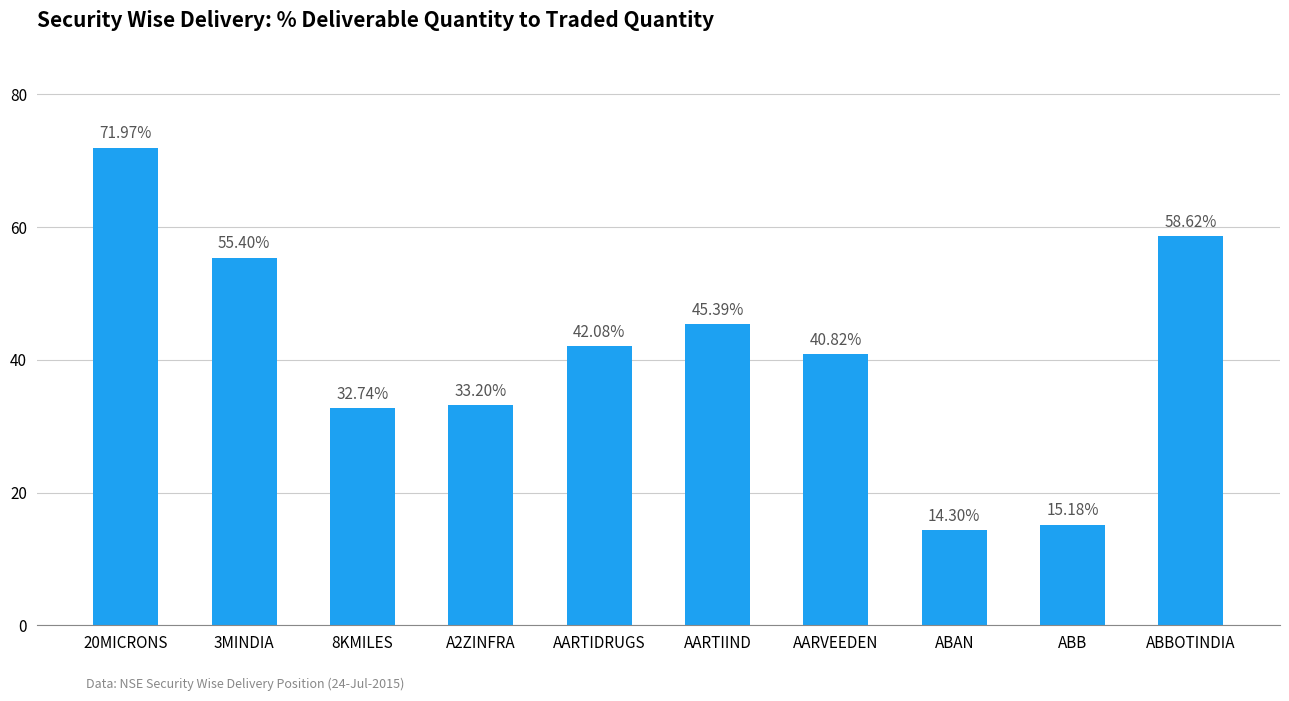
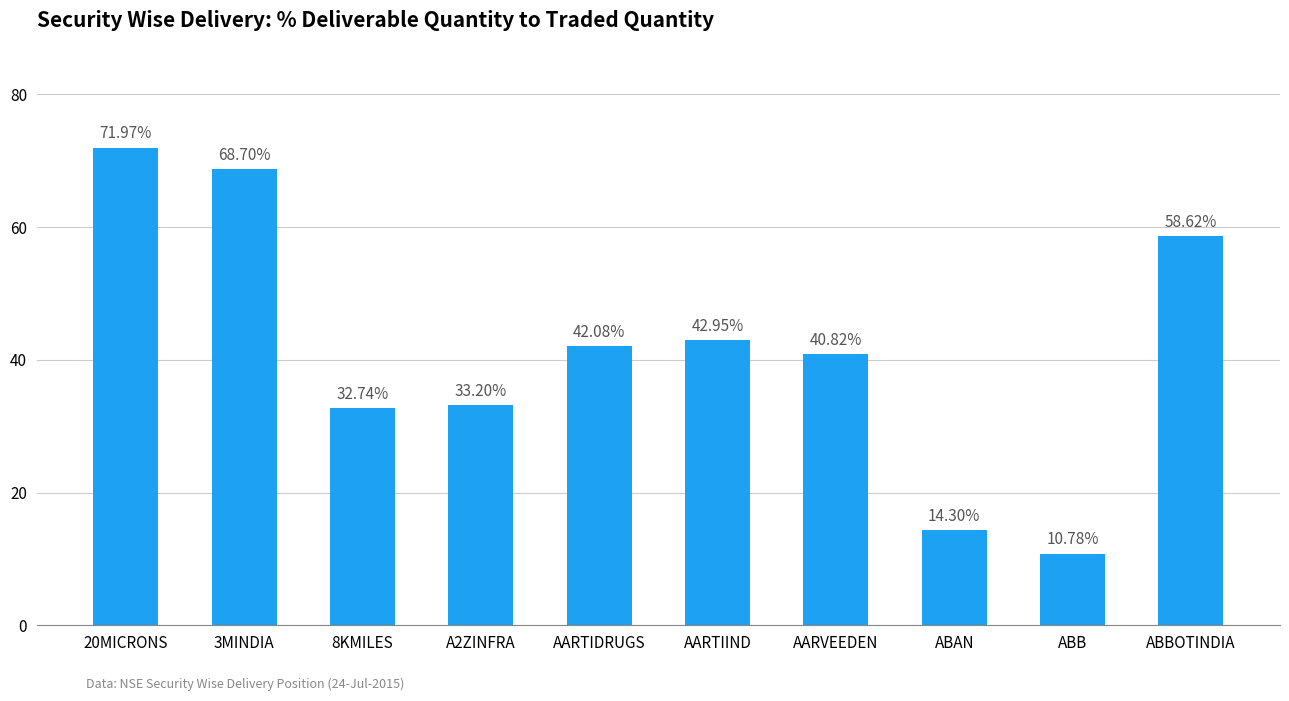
3MINDIA: 55.40% -> 68.70%
AARTIIND: 45.39% -> 42.95%
ABB: 15.18% -> 10.78%
